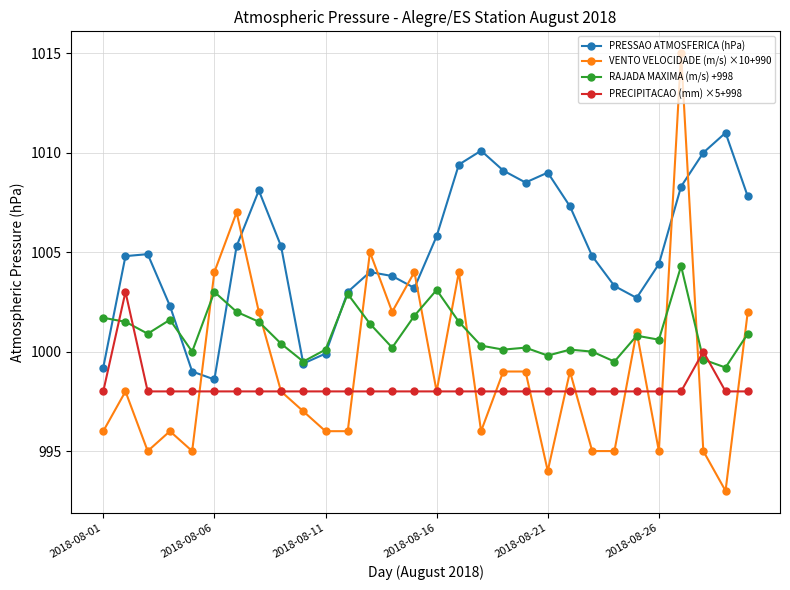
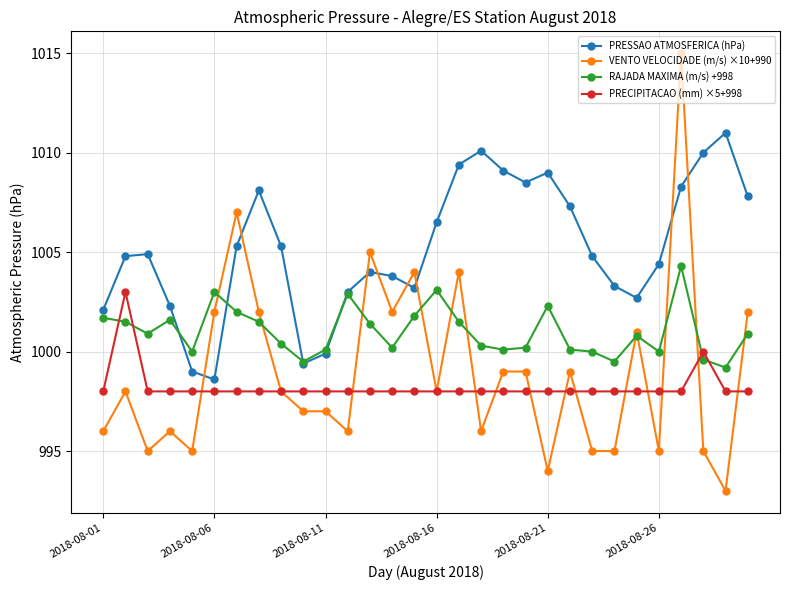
PRESSAO ATMOSFERICA (hPa), 2018-08-01: 999.2 -> 1002.1
VENTO VELOCIDADE (m/s) ×10+990, 2018-08-06: 1004.0 -> 1002.0
VENTO VELOCIDADE (m/s) ×10+990, 2018-08-11: 996.0 -> 997.0
PRESSAO ATMOSFERICA (hPa), 2018-08-16: 1005.8 -> 1006.5
RAJADA MAXIMA (m/s) +998, 2018-08-21: 999.8 -> 1002.3
RAJADA MAXIMA (m/s) +998, 2018-08-26: 1000.6 -> 1000.0
